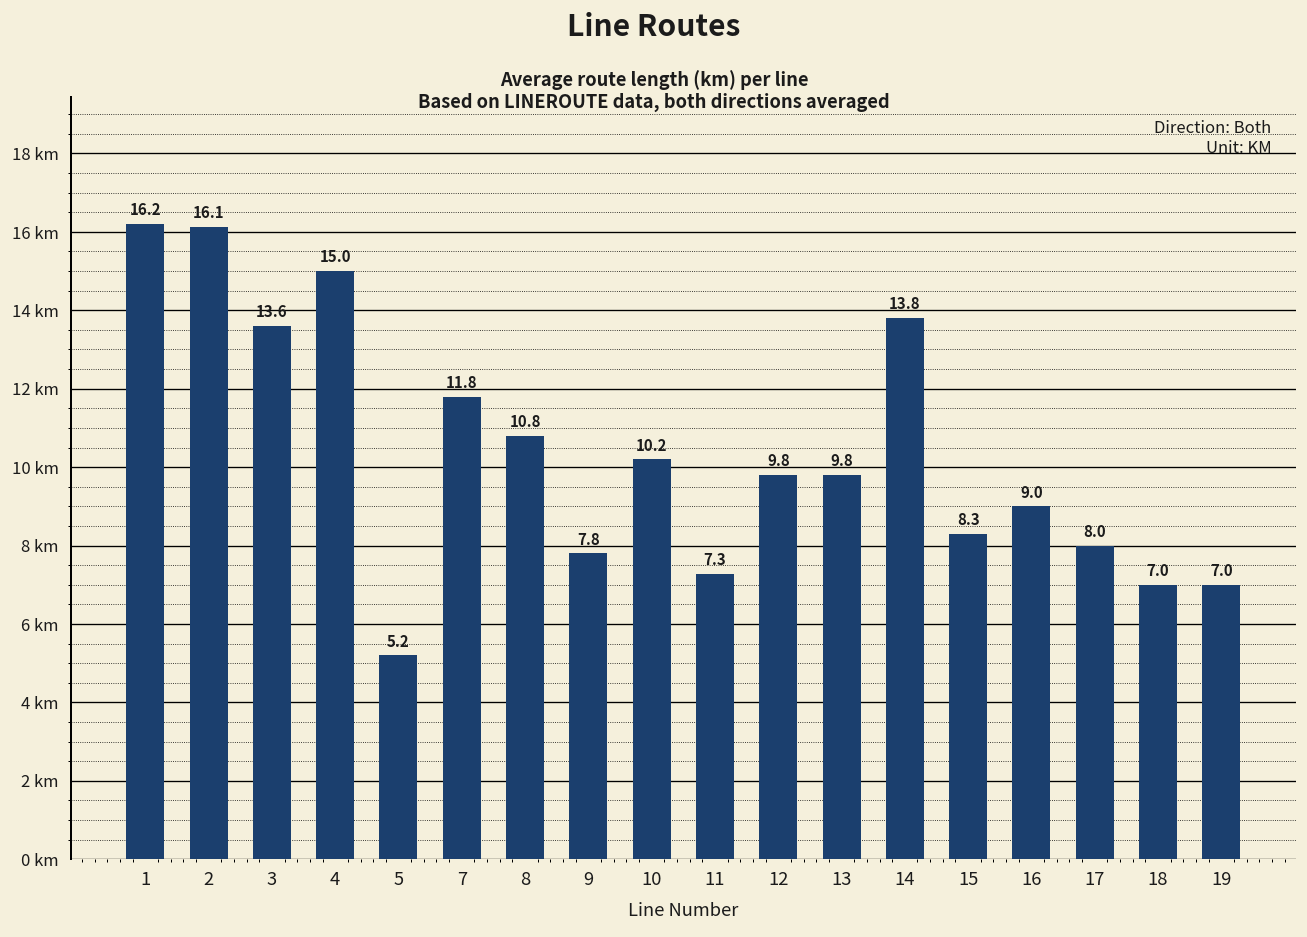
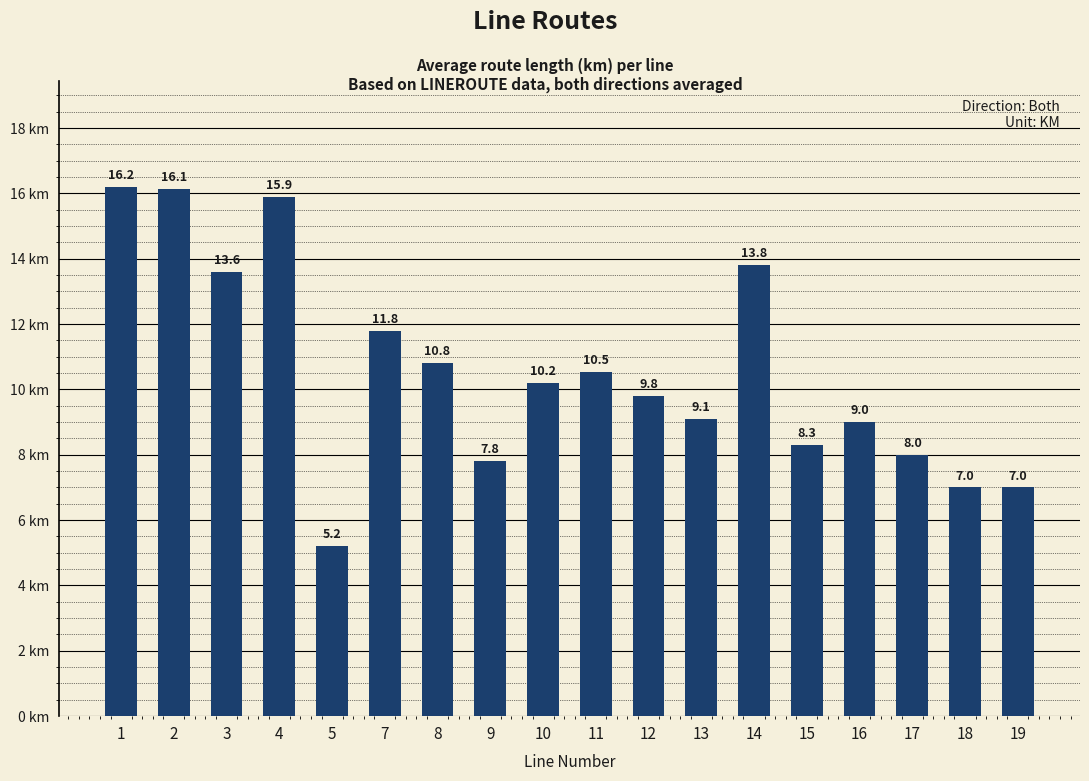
4: 15.0 -> 15.9
11: 7.3 -> 10.5
13: 9.8 -> 9.1
